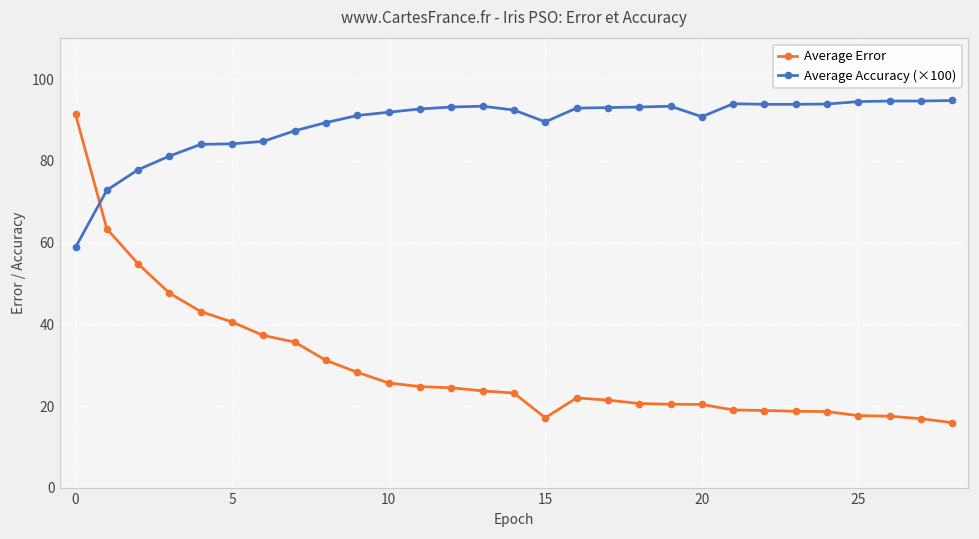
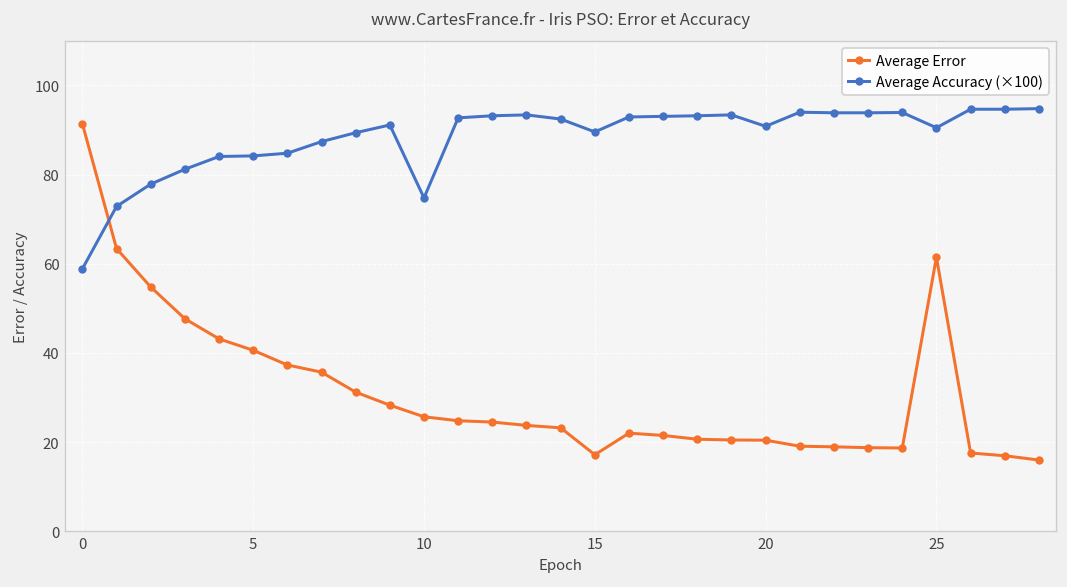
Average Accuracy (×100), 10: 92 -> 75
Average Error, 25: 18 -> 61
Average Accuracy (×100), 25: 95 -> 91
